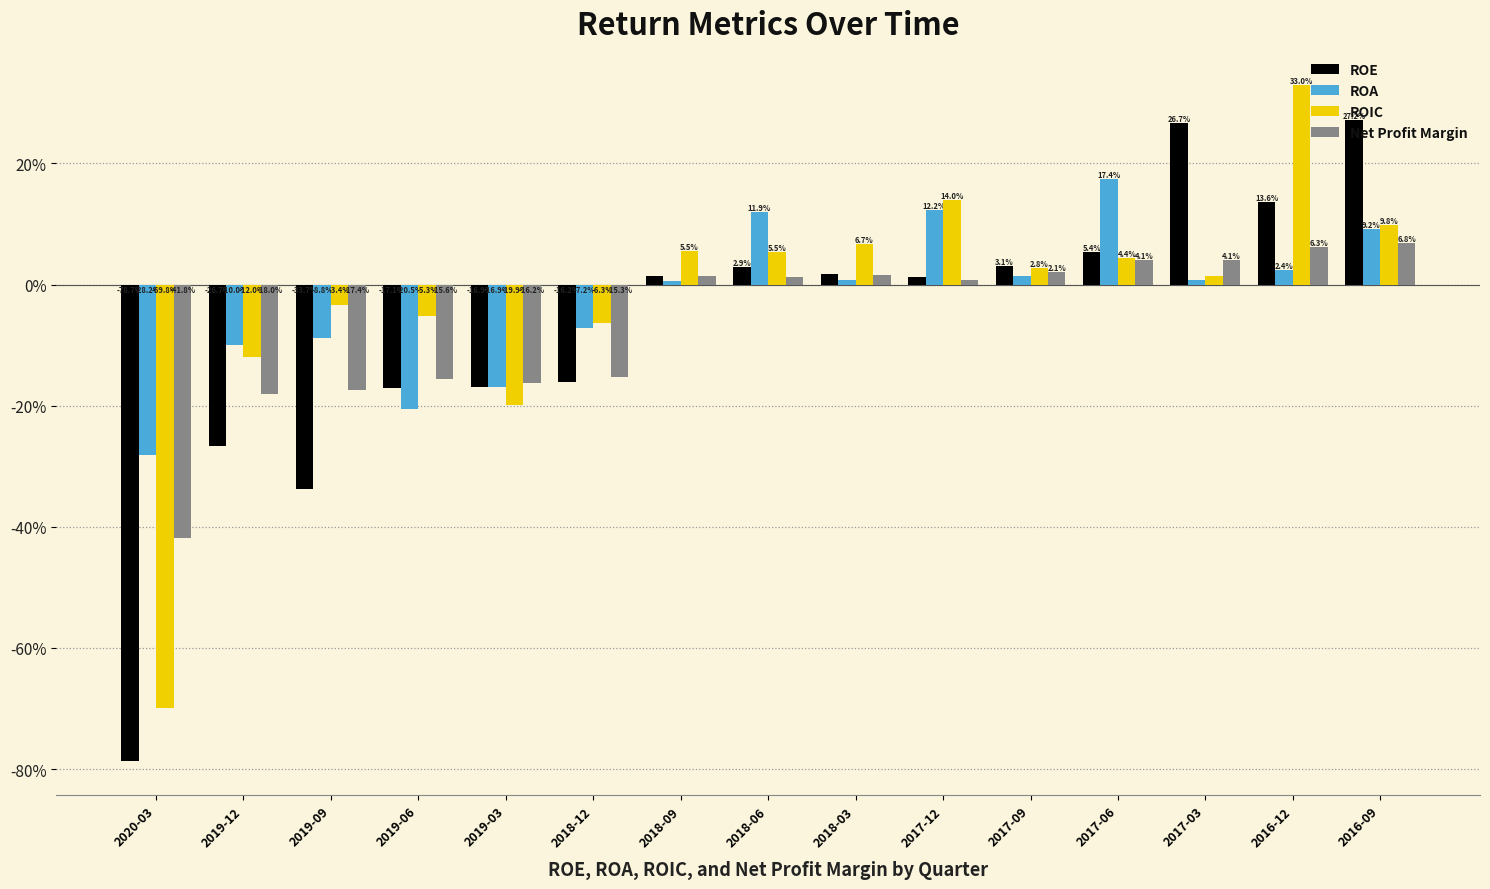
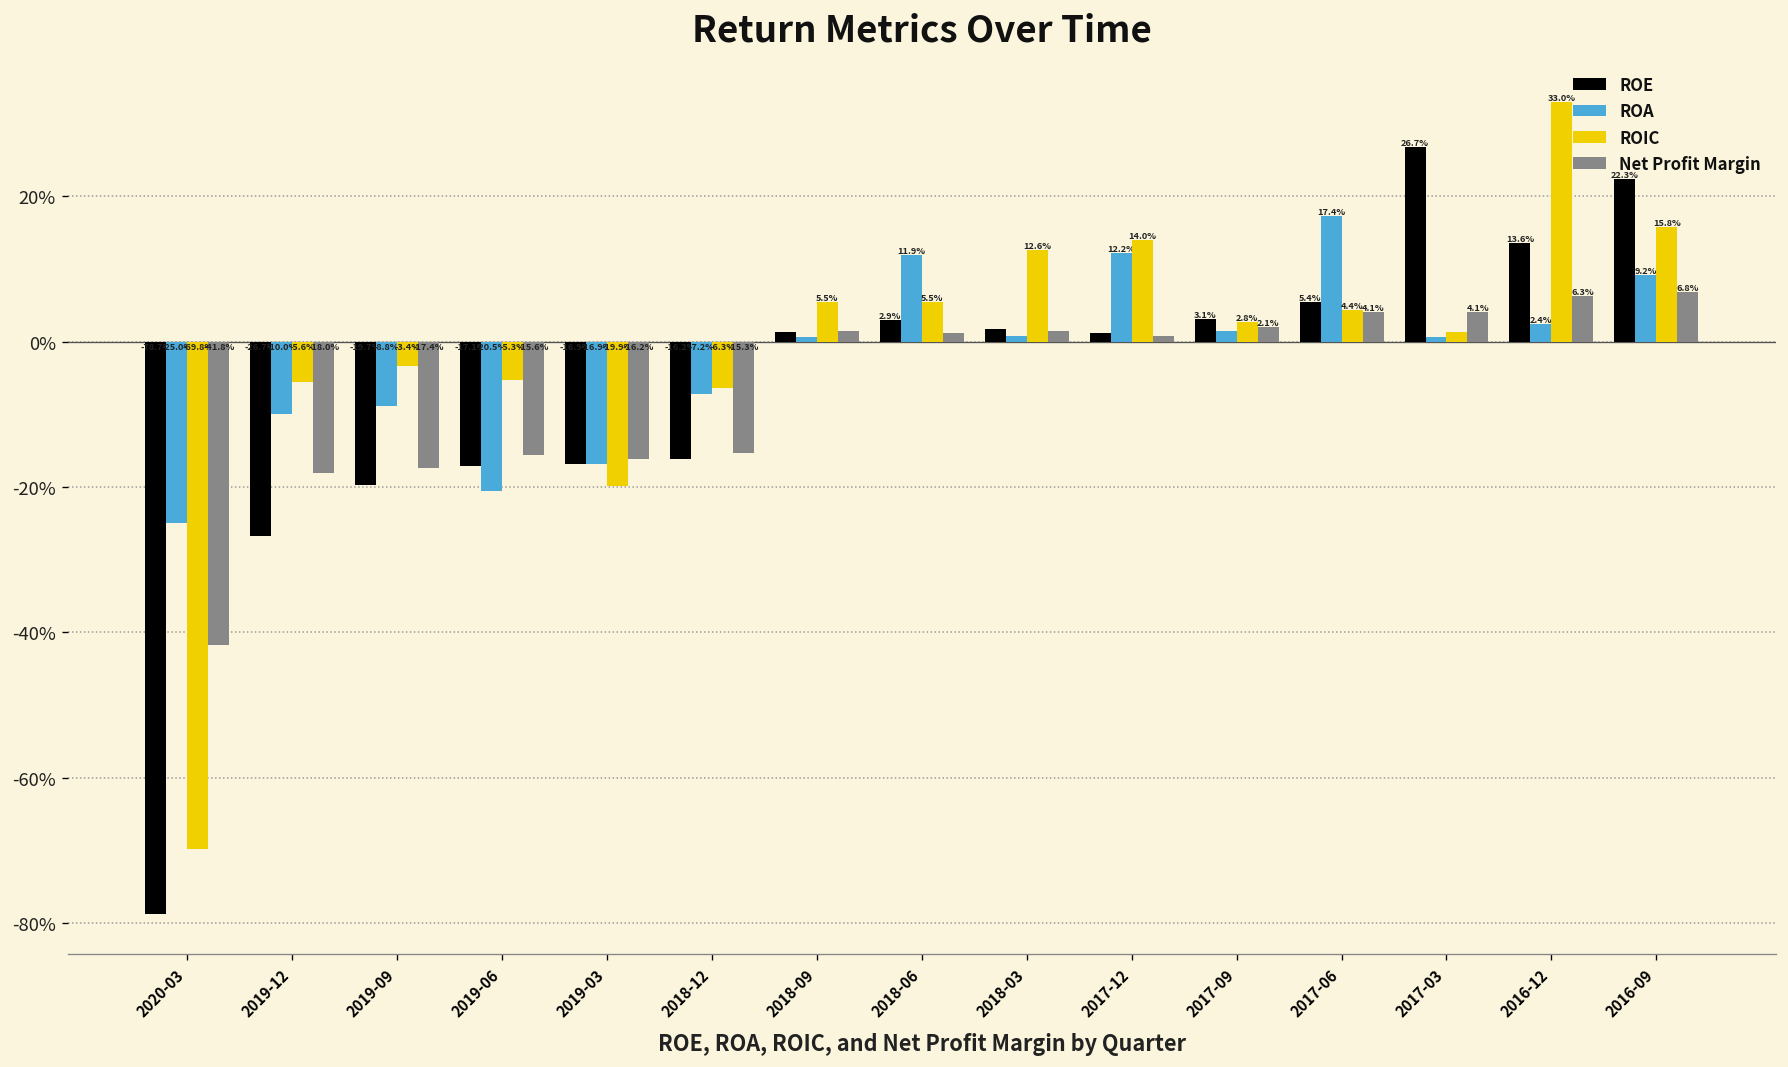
ROA, 2020-03: -28.2% -> -25.0%
ROIC, 2019-12: -12.0% -> -5.6%
ROE, 2019-09: -34% -> -20%
ROIC, 2018-03: 6.7% -> 12.6%
ROE, 2016-09: 27.2% -> 22.3%
ROIC, 2016-09: 9.8% -> 15.8%
